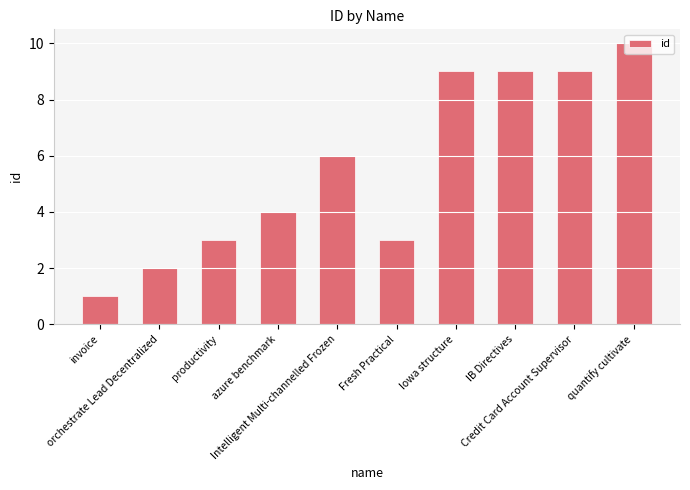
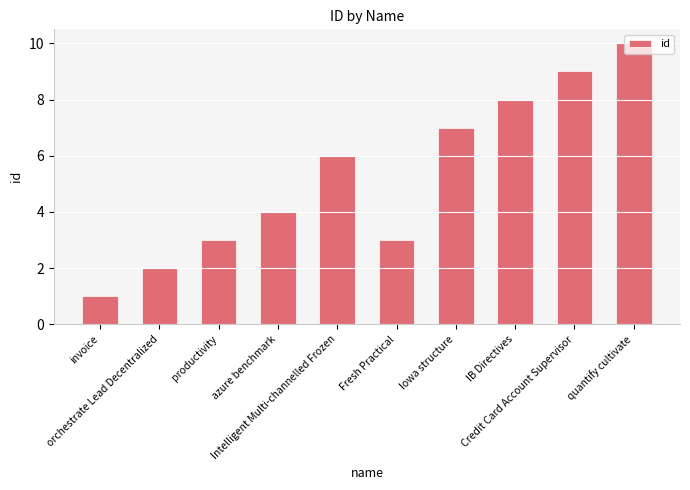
Iowa structure: 9 -> 7
IB Directives: 9 -> 8
